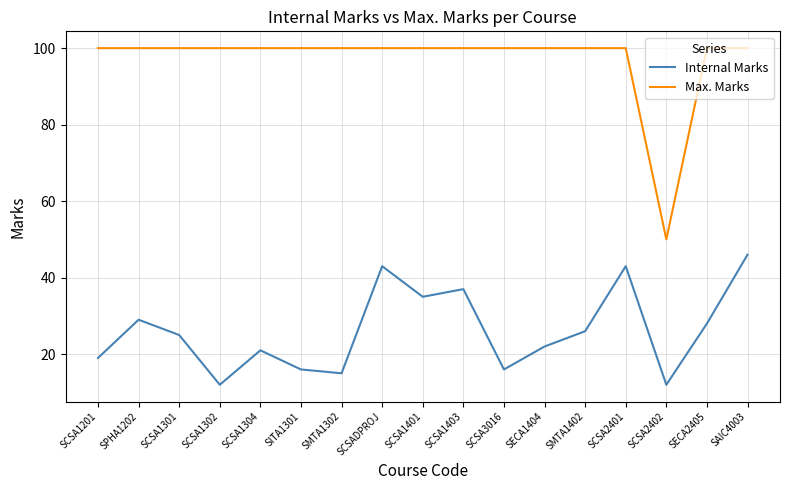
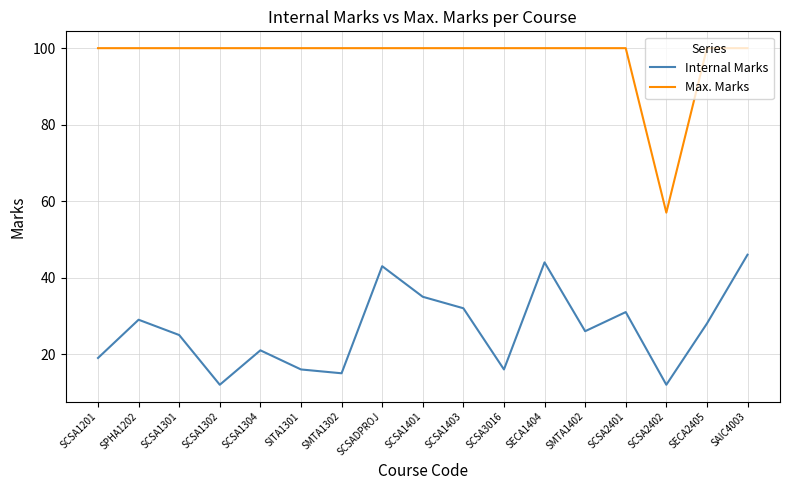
Internal Marks, SCSA1403: 37 -> 32
Internal Marks, SECA1404: 22 -> 44
Internal Marks, SCSA2401: 43 -> 31
Max. Marks, SCSA2402: 50 -> 57
